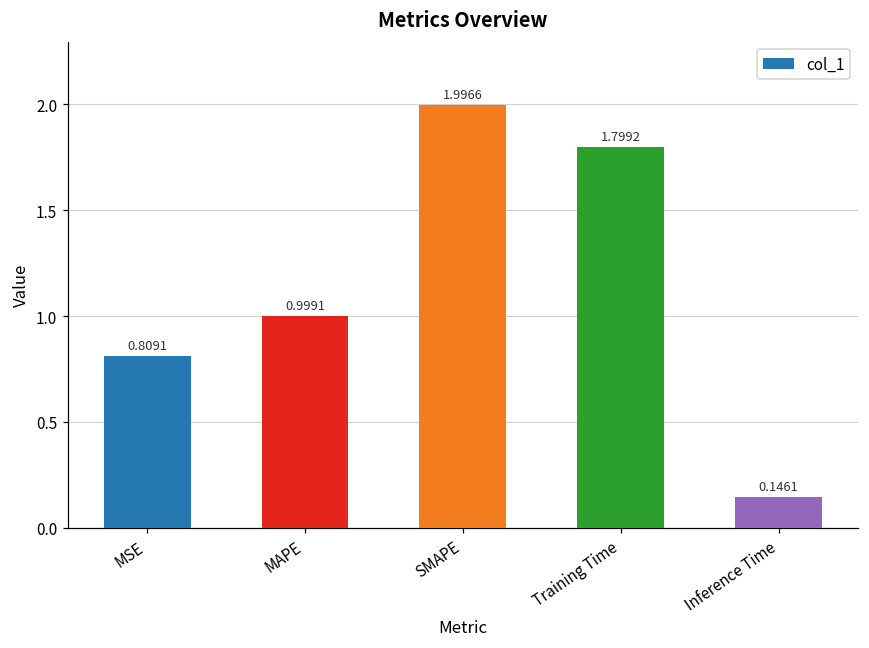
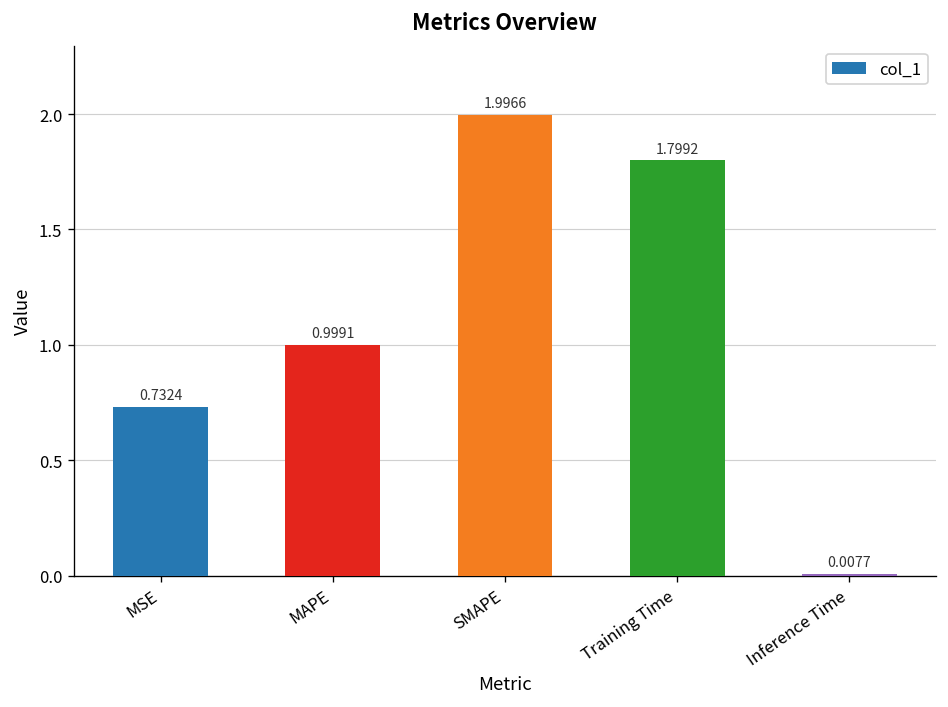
MSE: 0.8091 -> 0.7324
Inference Time: 0.1461 -> 0.0077
